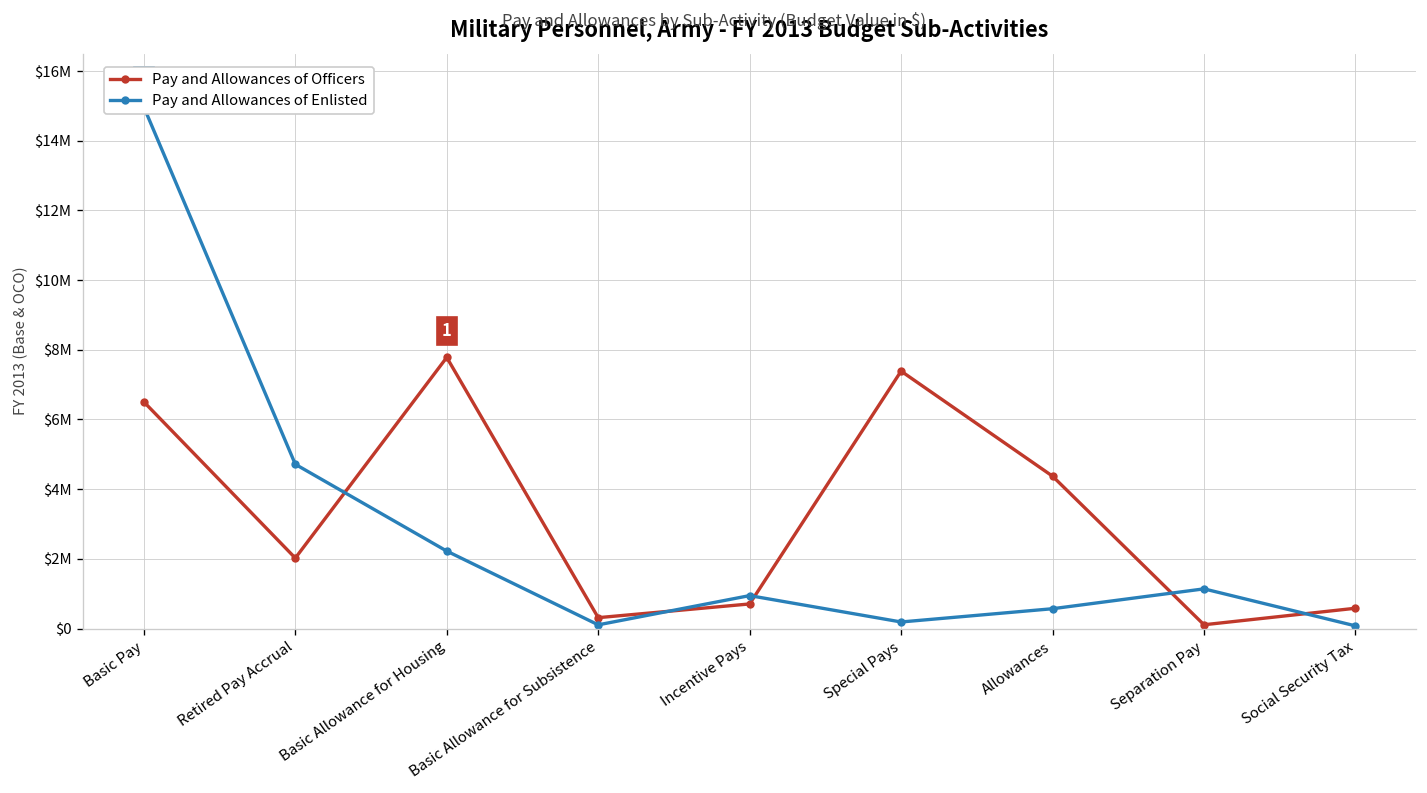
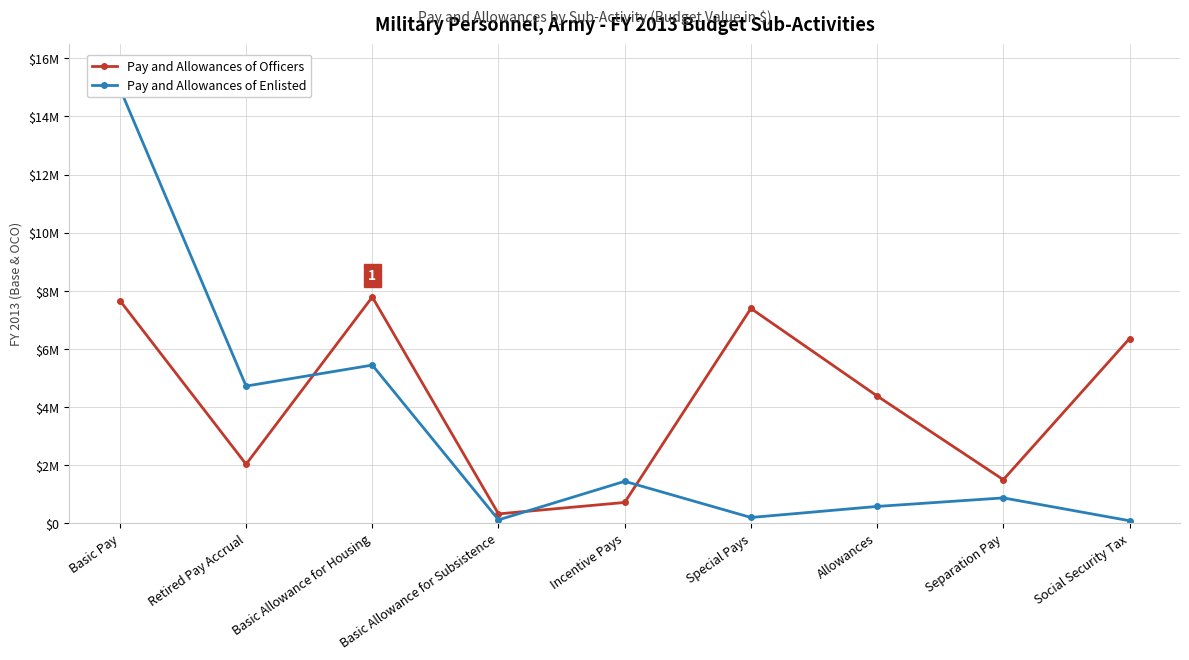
Pay and Allowances of Officers, Basic Pay: $6500000 -> $7700000
Pay and Allowances of Enlisted, Basic Allowance for Housing: $2200000 -> $5400000
Pay and Allowances of Enlisted, Incentive Pays: $900000 -> $1400000
Pay and Allowances of Officers, Separation Pay: $100000 -> $1500000
Pay and Allowances of Enlisted, Separation Pay: $1100000 -> $900000
Pay and Allowances of Officers, Social Security Tax: $600000 -> $6400000
